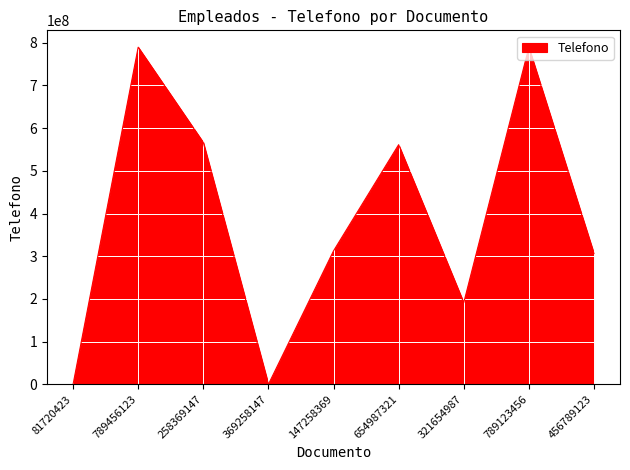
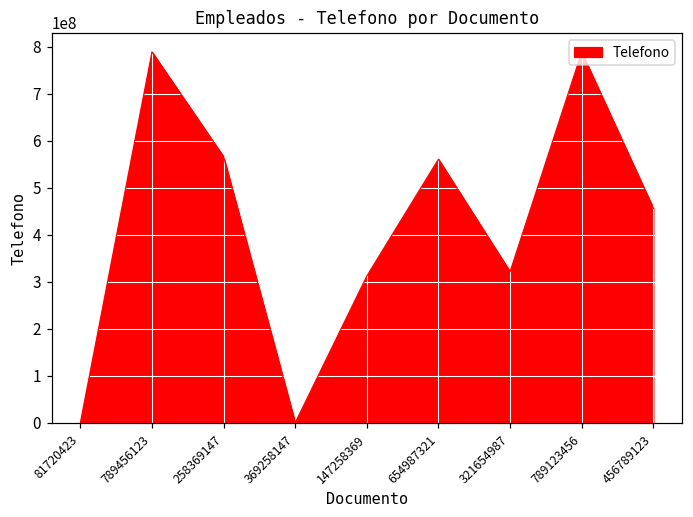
321654987: 190000000 -> 320000000
456789123: 310000000 -> 460000000
